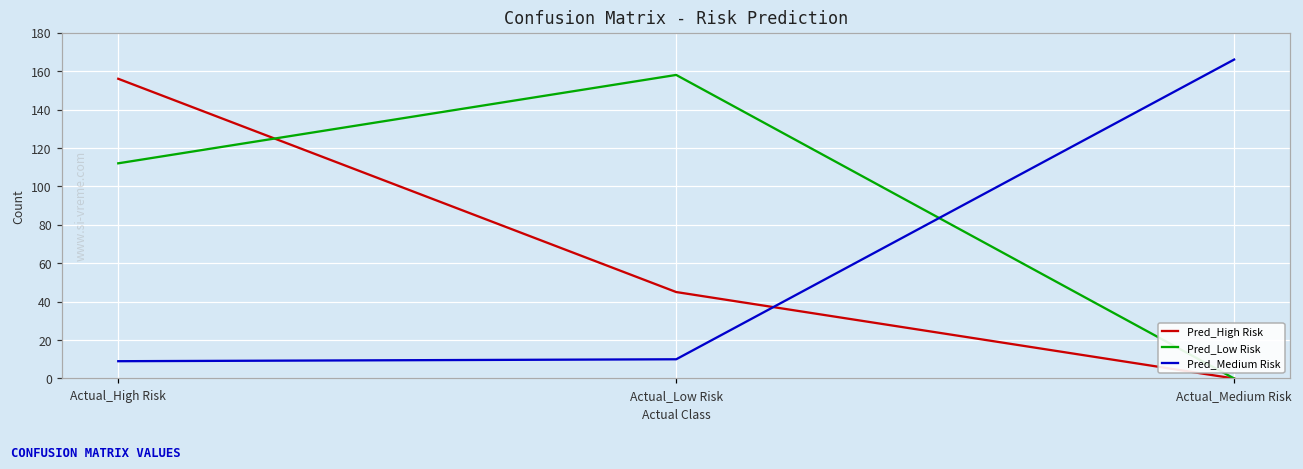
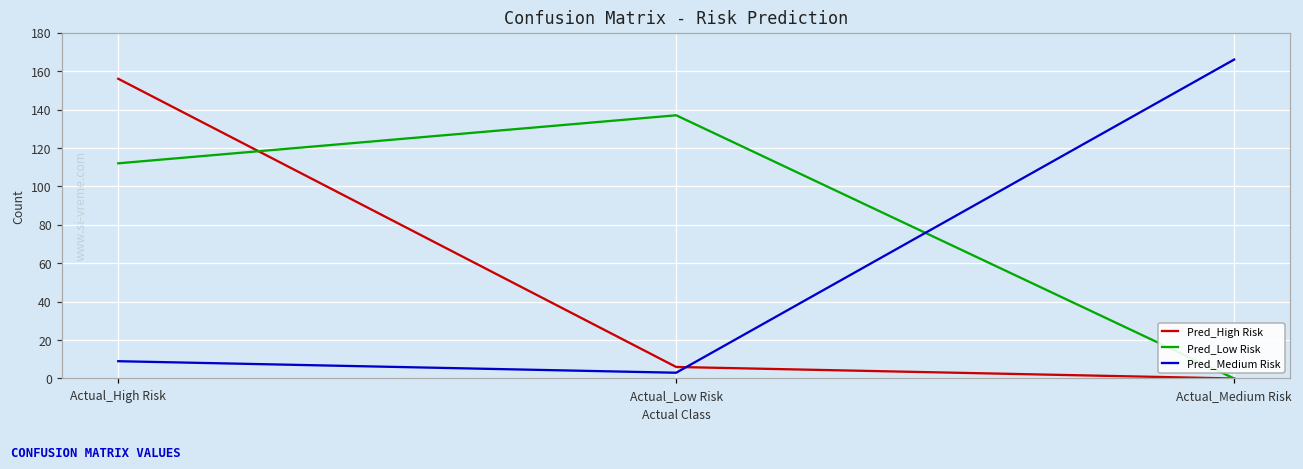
Pred_High Risk, Actual_Low Risk: 45 -> 6
Pred_Low Risk, Actual_Low Risk: 158 -> 137
Pred_Medium Risk, Actual_Low Risk: 10 -> 3
